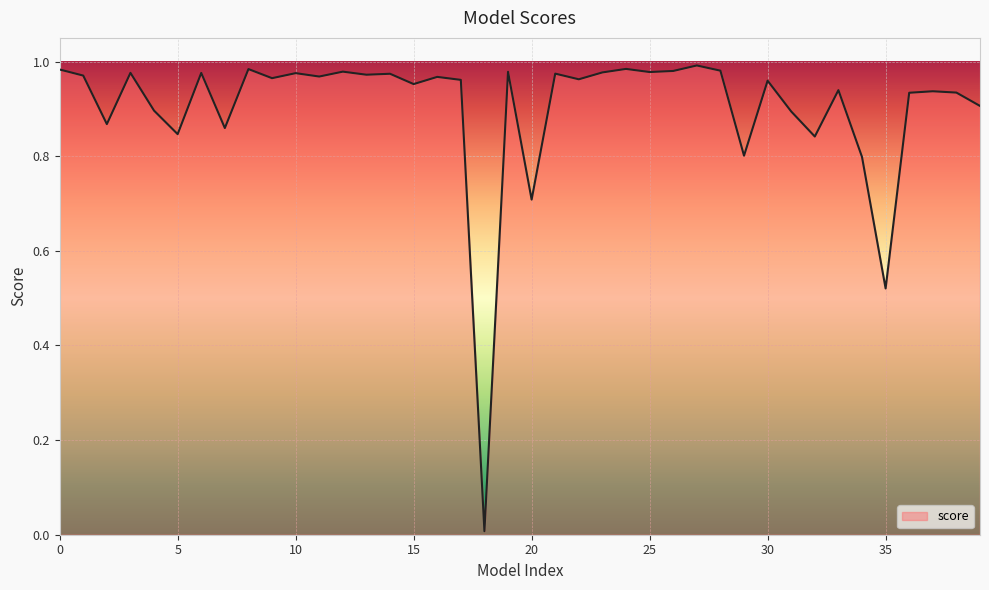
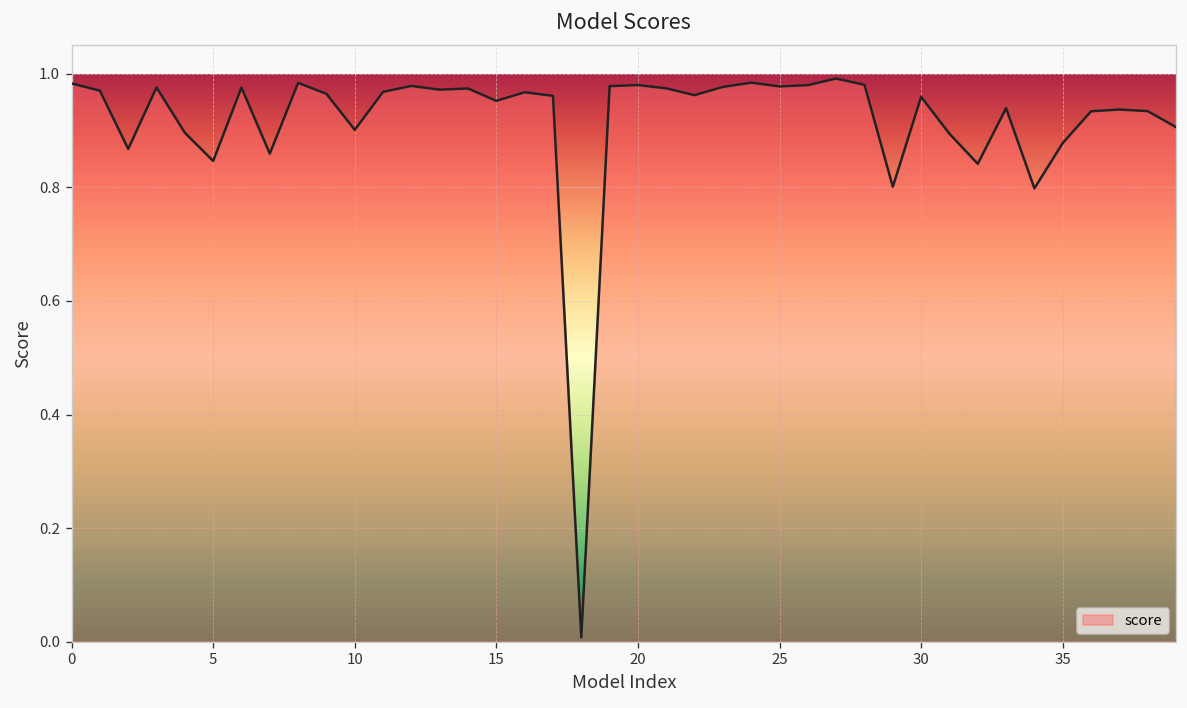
10: 0.98 -> 0.90
20: 0.71 -> 0.98
35: 0.52 -> 0.88
